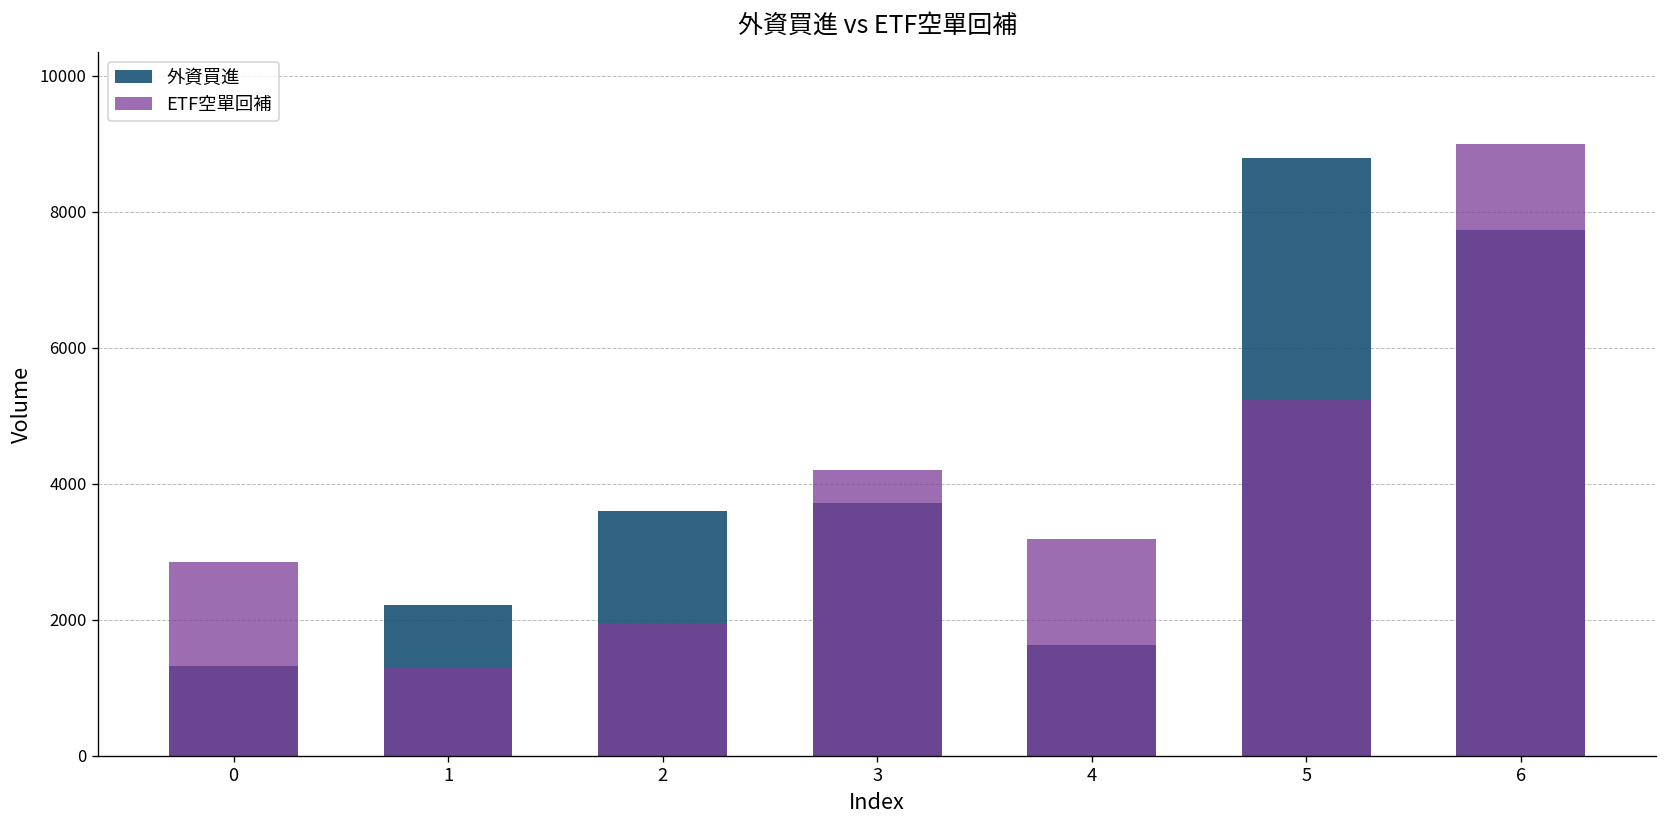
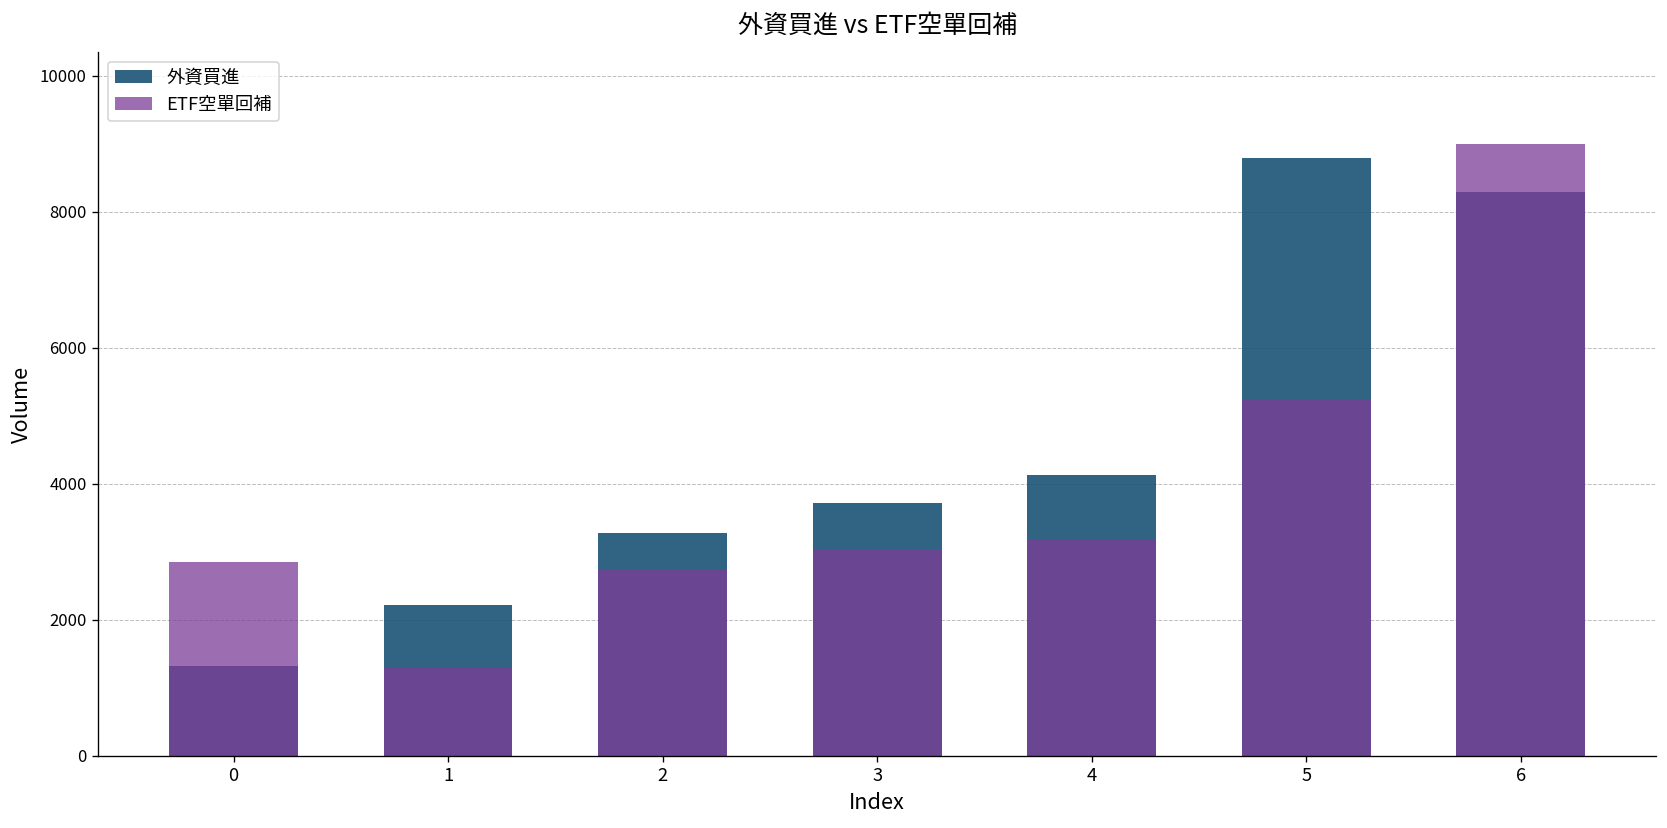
外資買進, 2: 3600 -> 3300
ETF空單回補, 2: 2000 -> 2700
ETF空單回補, 3: 4200 -> 3000
外資買進, 4: 1600 -> 4100
外資買進, 6: 7700 -> 8300
